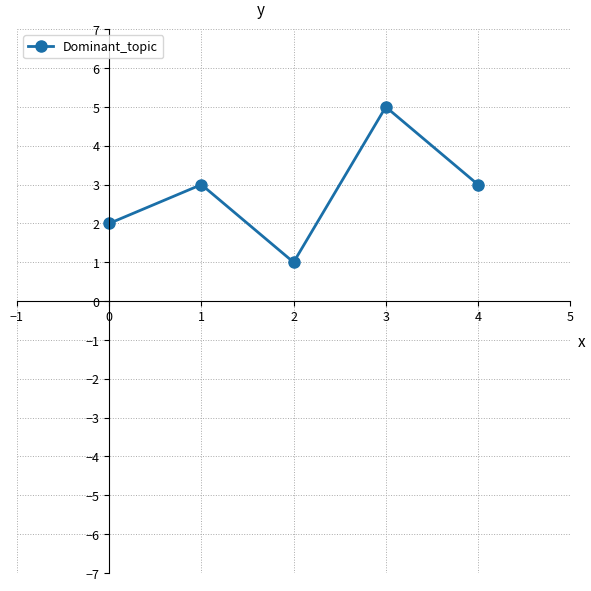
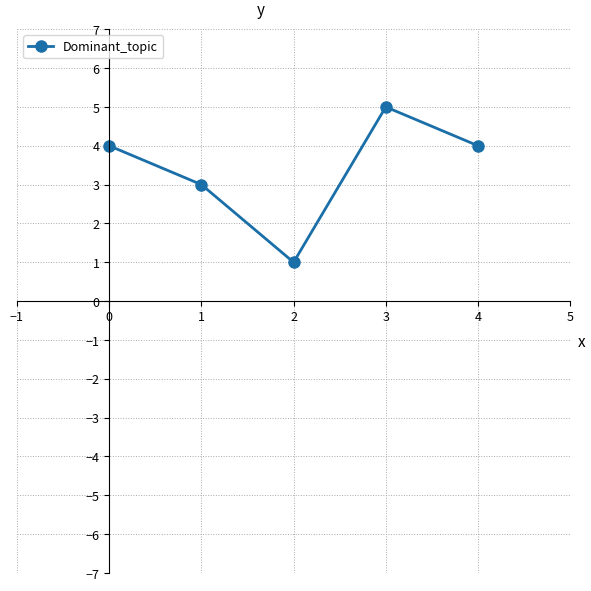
0: 2 -> 4
4: 3 -> 4
